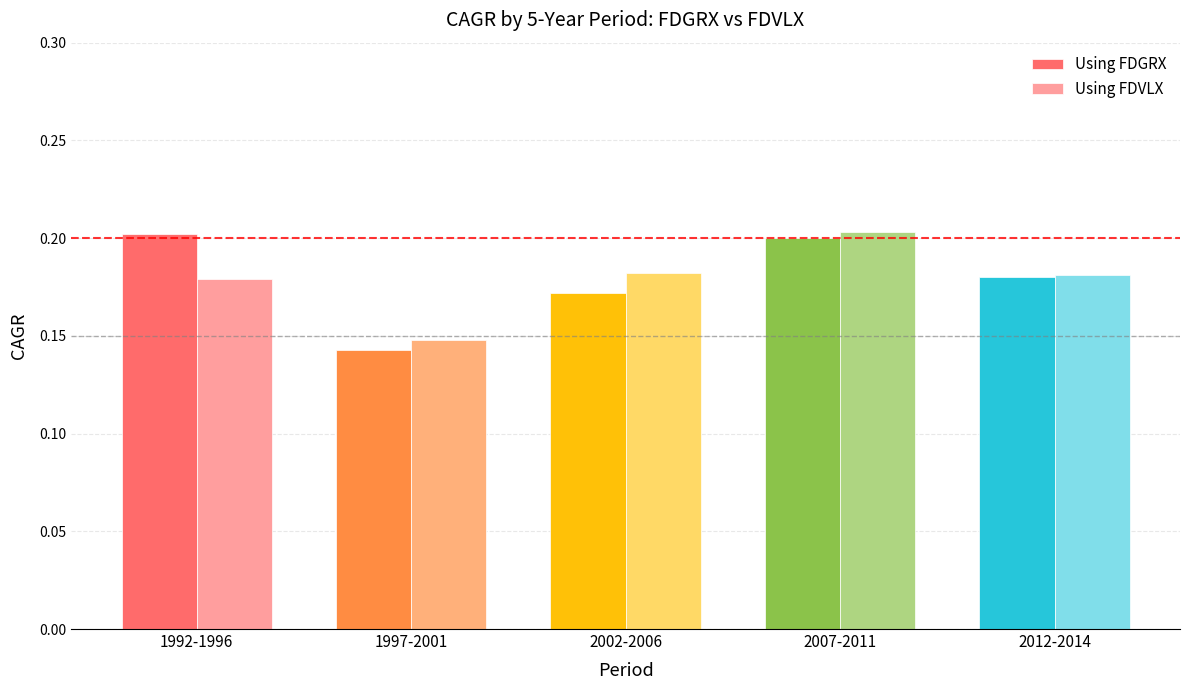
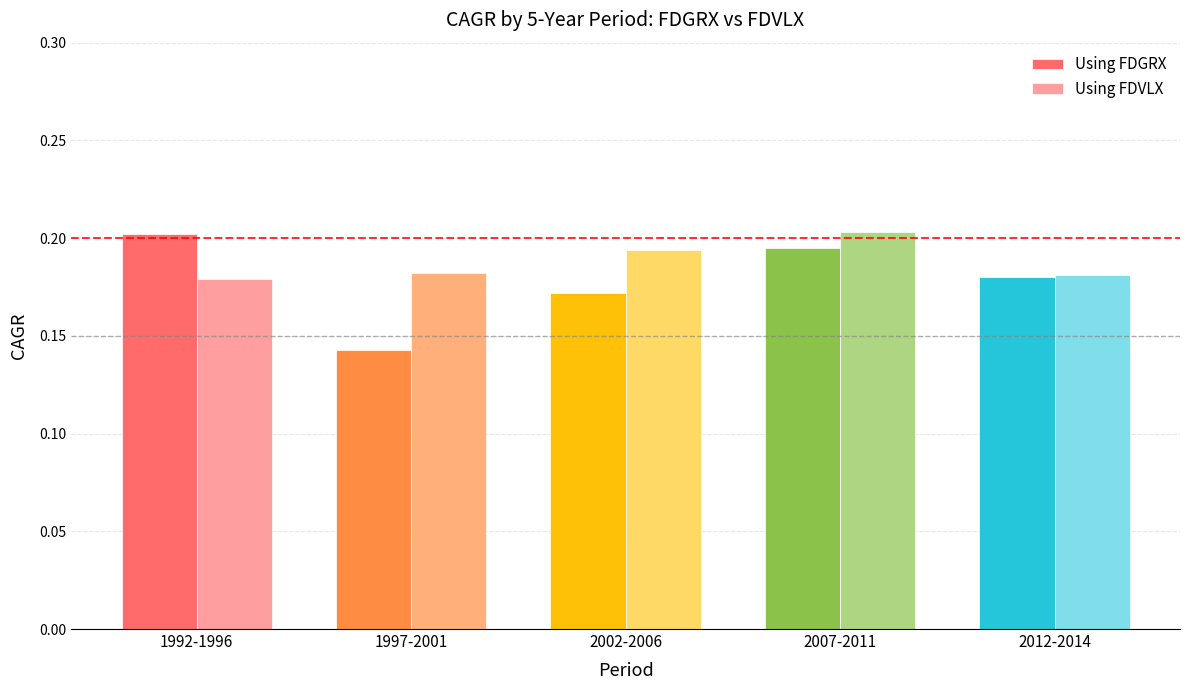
Using FDVLX, 1997-2001: 0.148 -> 0.182
Using FDVLX, 2002-2006: 0.182 -> 0.194
Using FDGRX, 2007-2011: 0.200 -> 0.195
